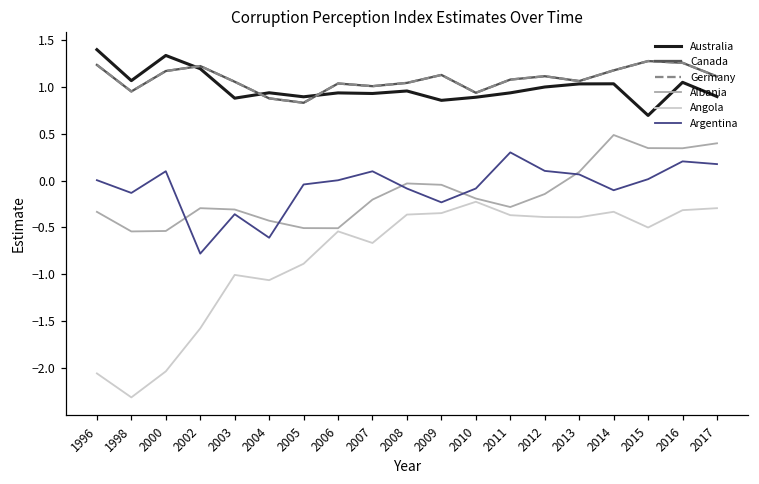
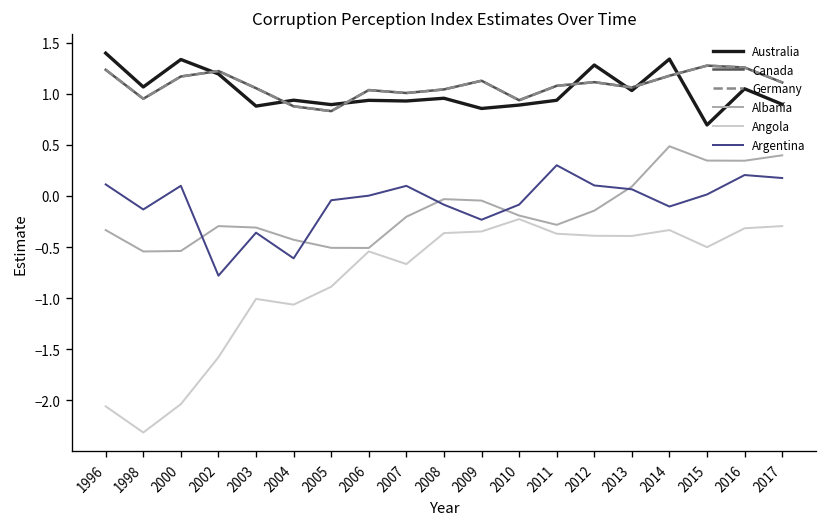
Argentina, 1996: 0.0 -> 0.1
Australia, 2012: 1.0 -> 1.3
Australia, 2014: 1.0 -> 1.3
